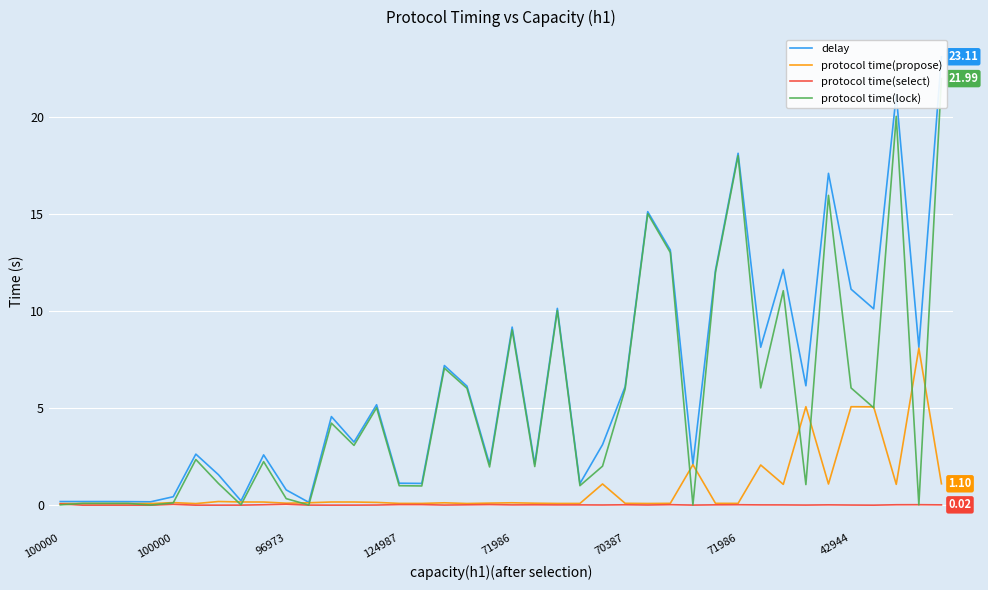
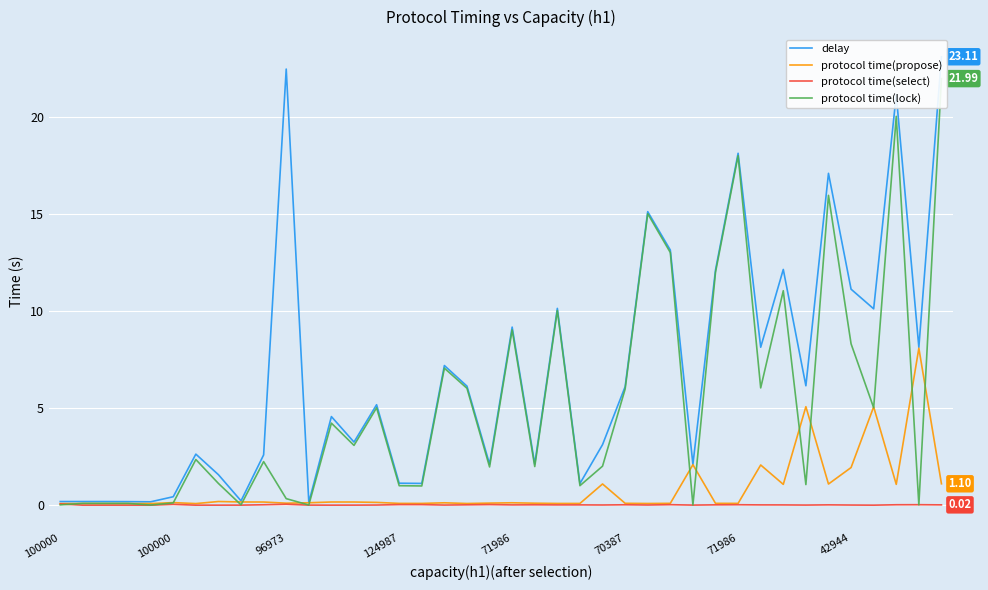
delay, 96973: 0.8 -> 22.5
protocol time(propose), 42944: 5.1 -> 1.9
protocol time(lock), 42944: 6.0 -> 8.3
